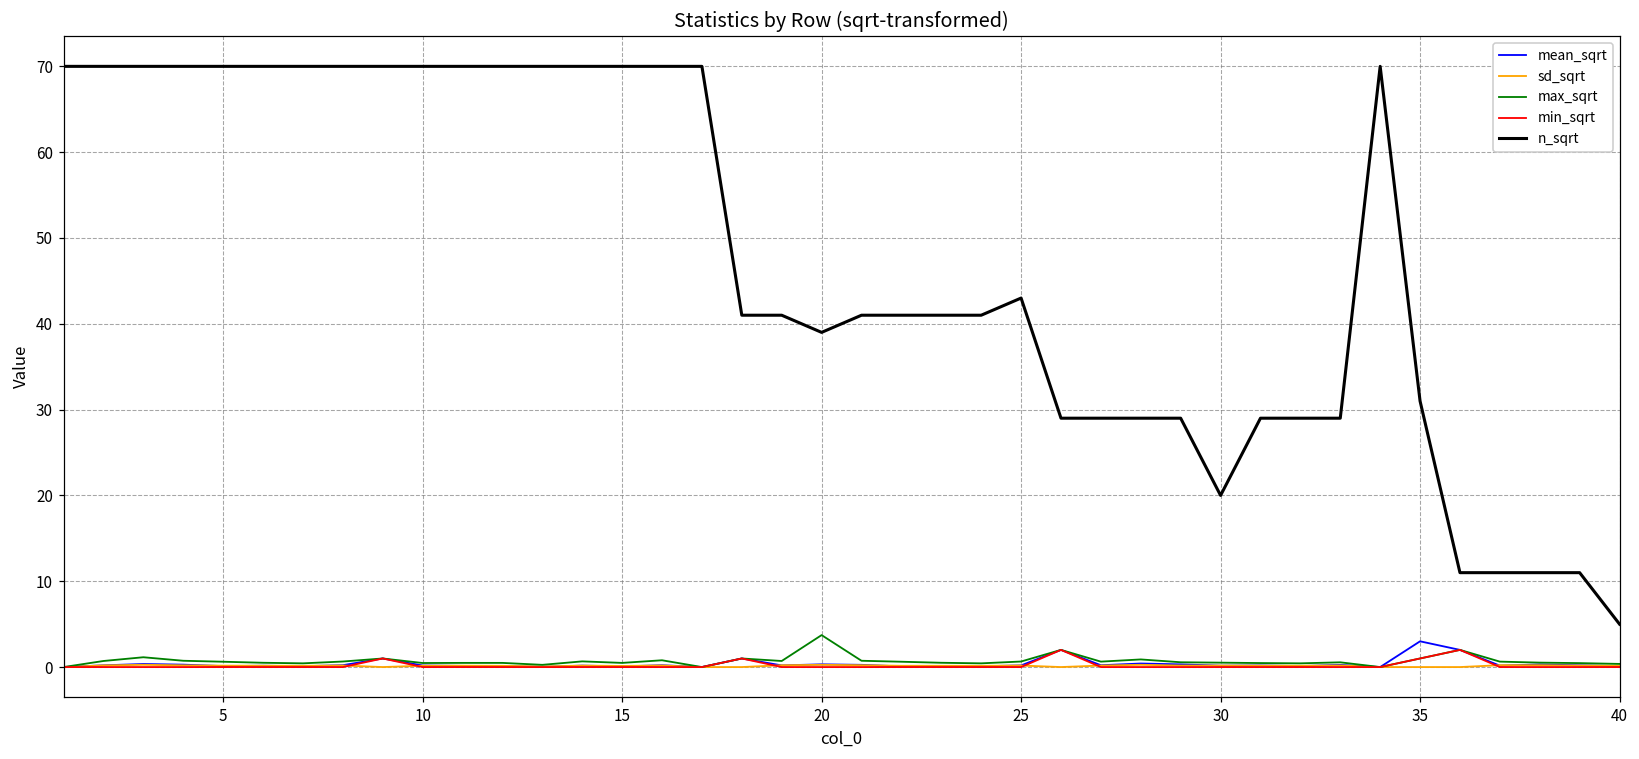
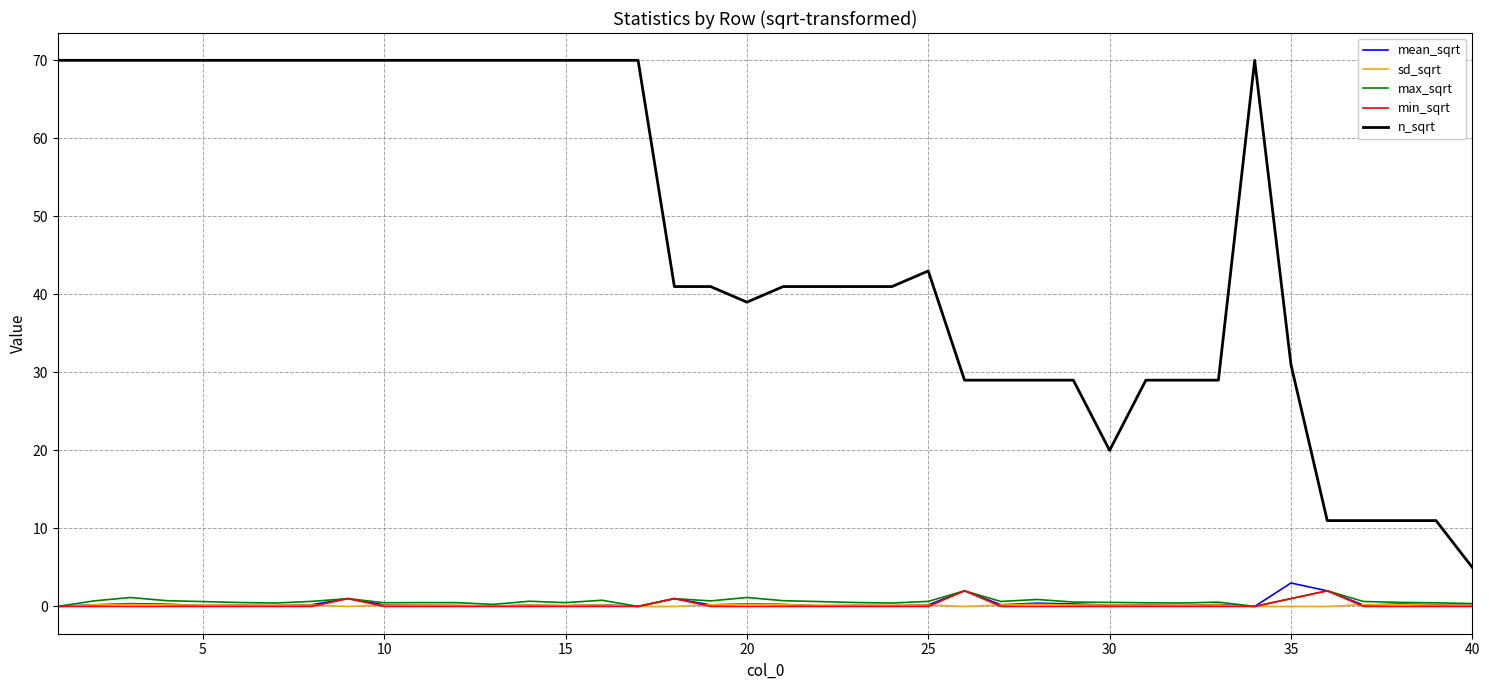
max_sqrt, 20: 4 -> 1
